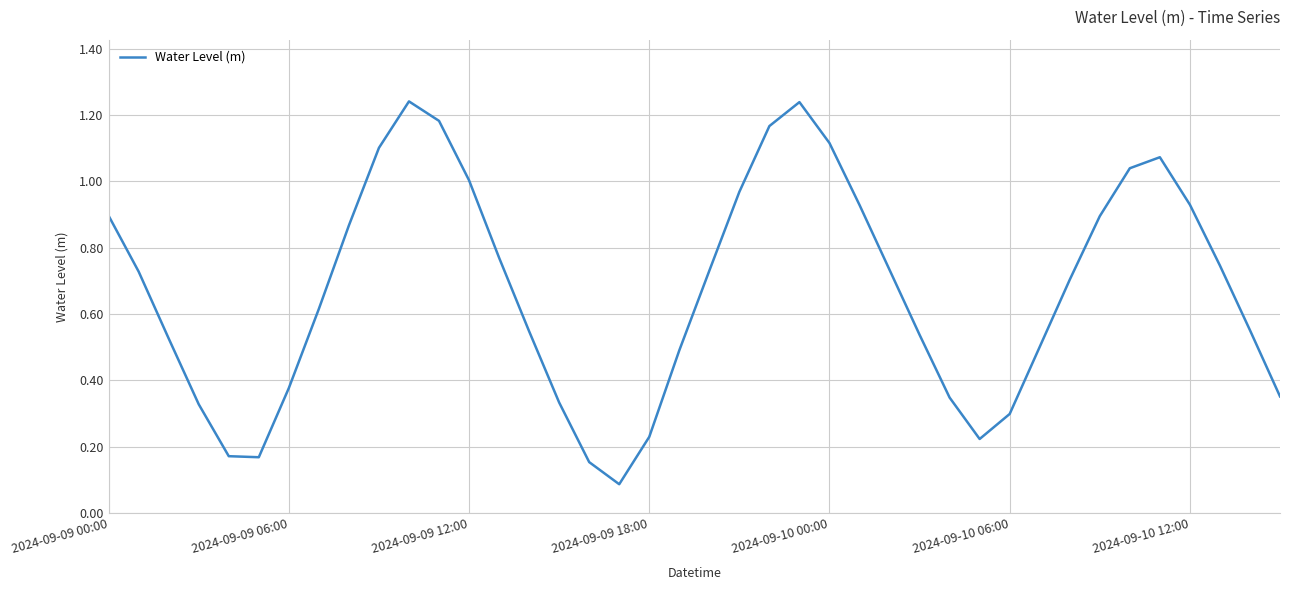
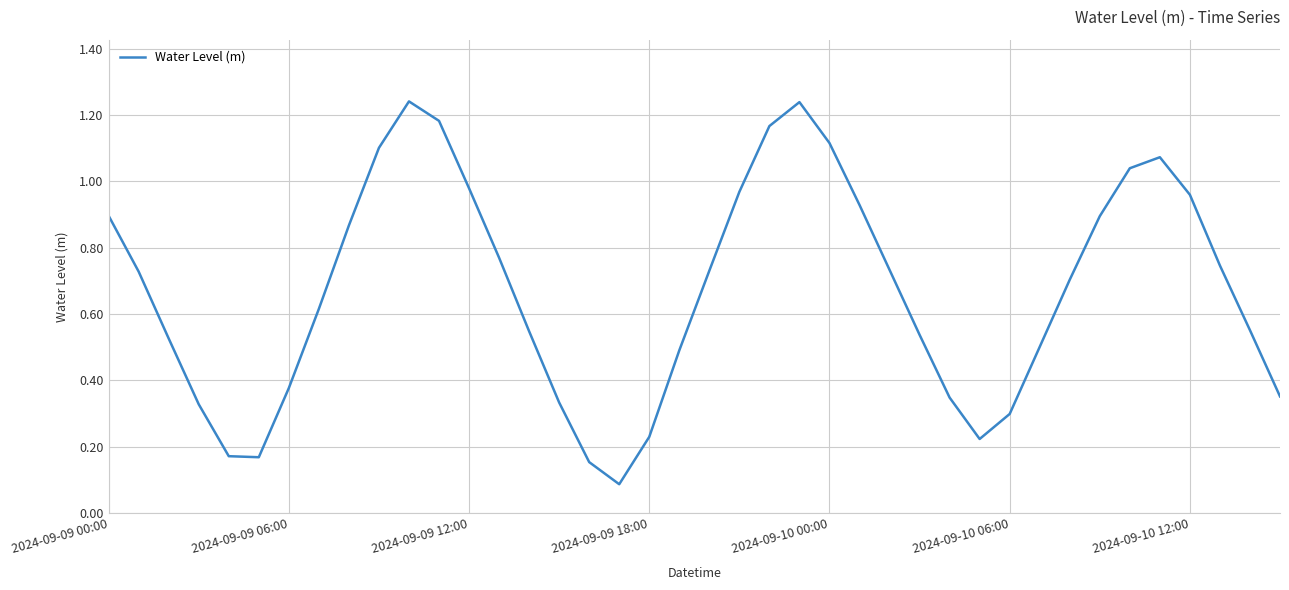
2024-09-09 12:00: 1.00 -> 0.98
2024-09-10 12:00: 0.93 -> 0.96
